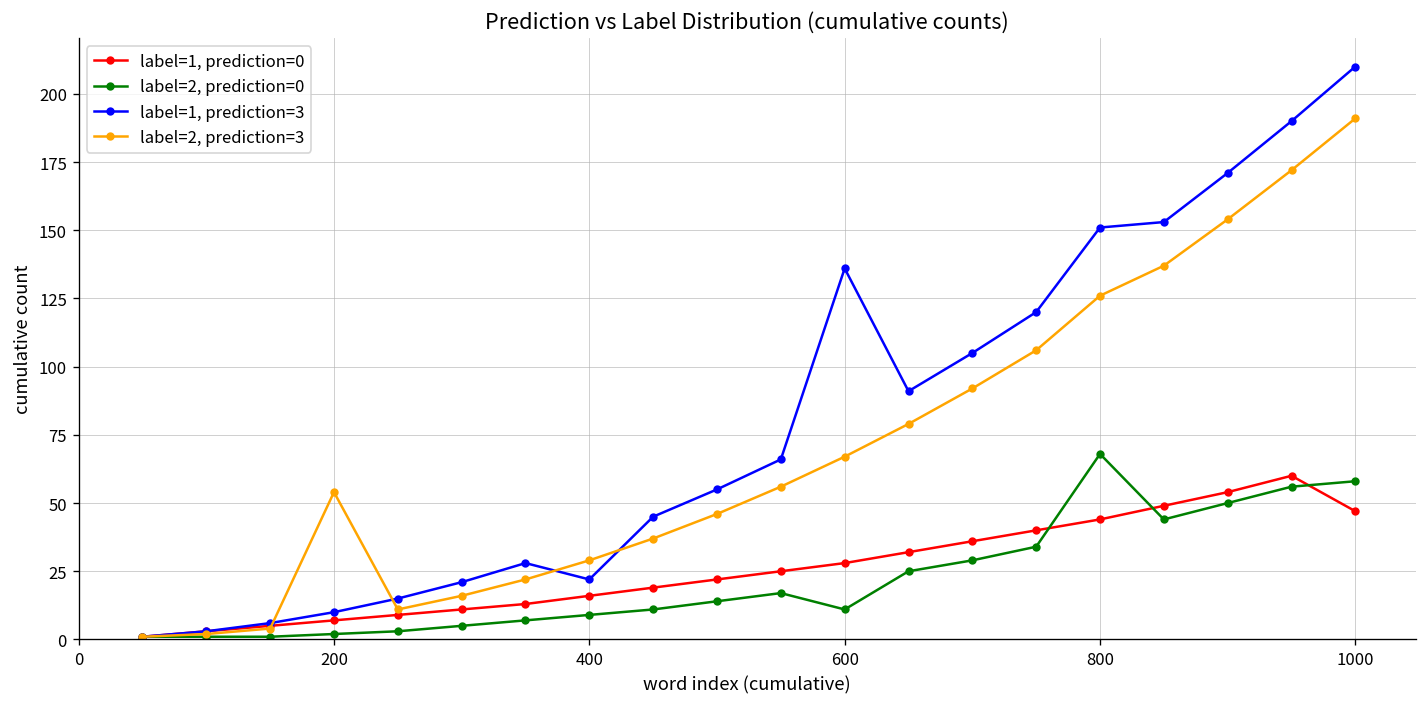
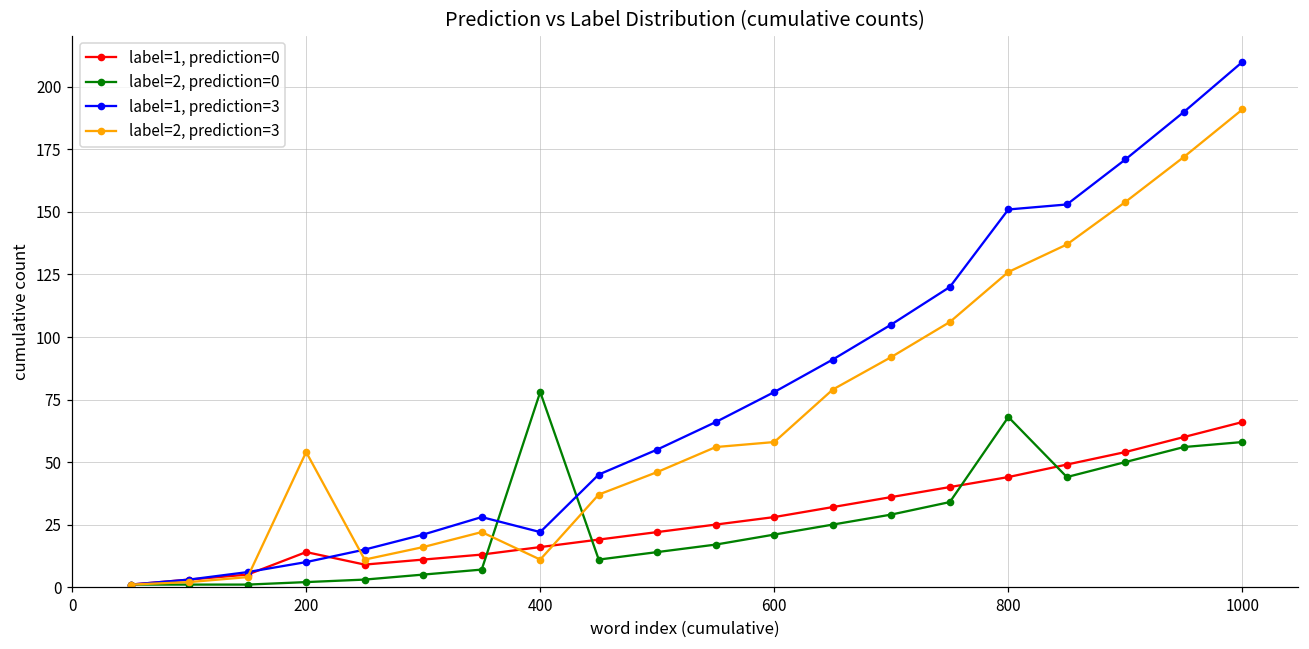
label=1, prediction=0, 200: 7 -> 14
label=2, prediction=0, 400: 9 -> 78
label=2, prediction=3, 400: 29 -> 11
label=2, prediction=0, 600: 11 -> 21
label=1, prediction=3, 600: 136 -> 78
label=2, prediction=3, 600: 67 -> 58
label=1, prediction=0, 1000: 47 -> 66
